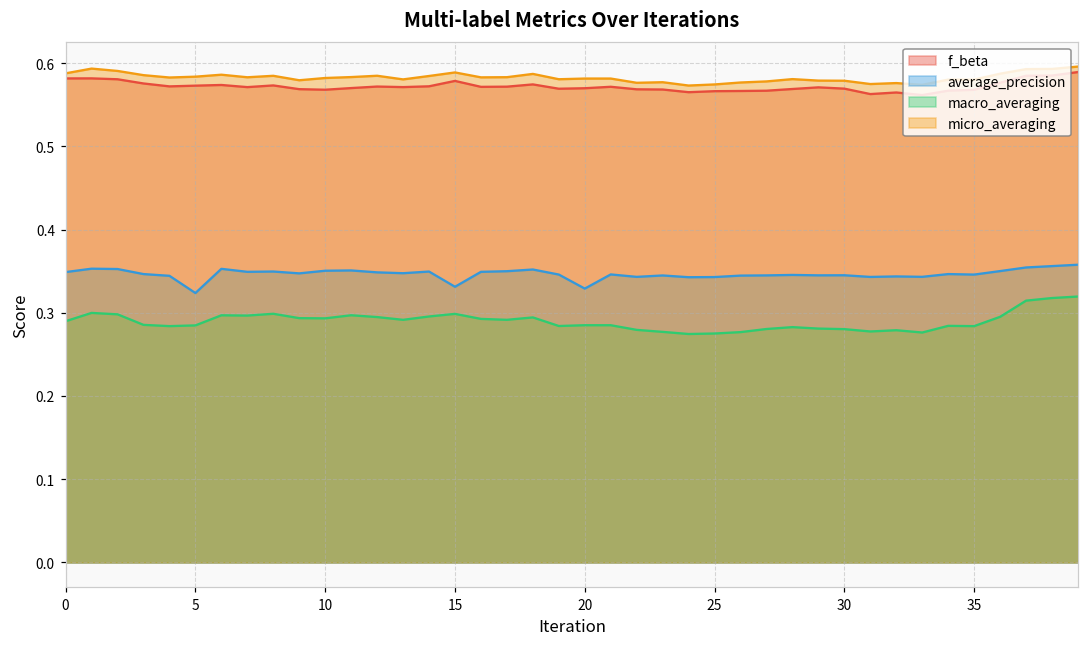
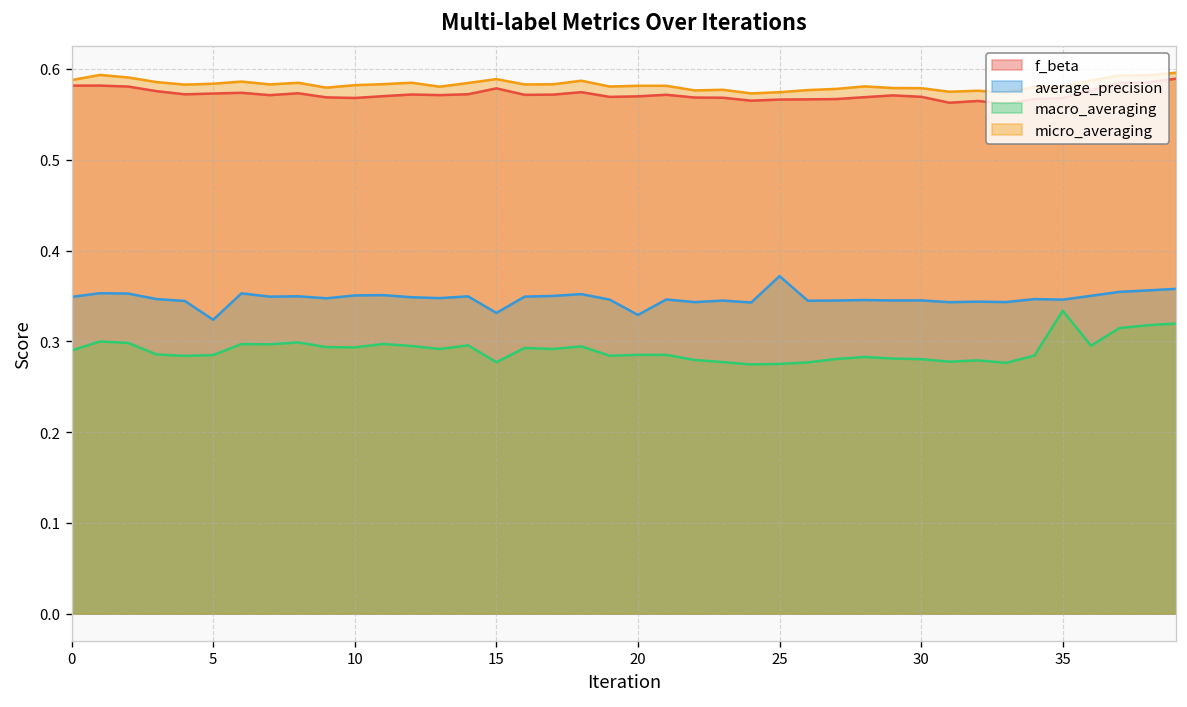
macro_averaging, 15: 0.30 -> 0.28
average_precision, 25: 0.34 -> 0.37
macro_averaging, 35: 0.28 -> 0.33
